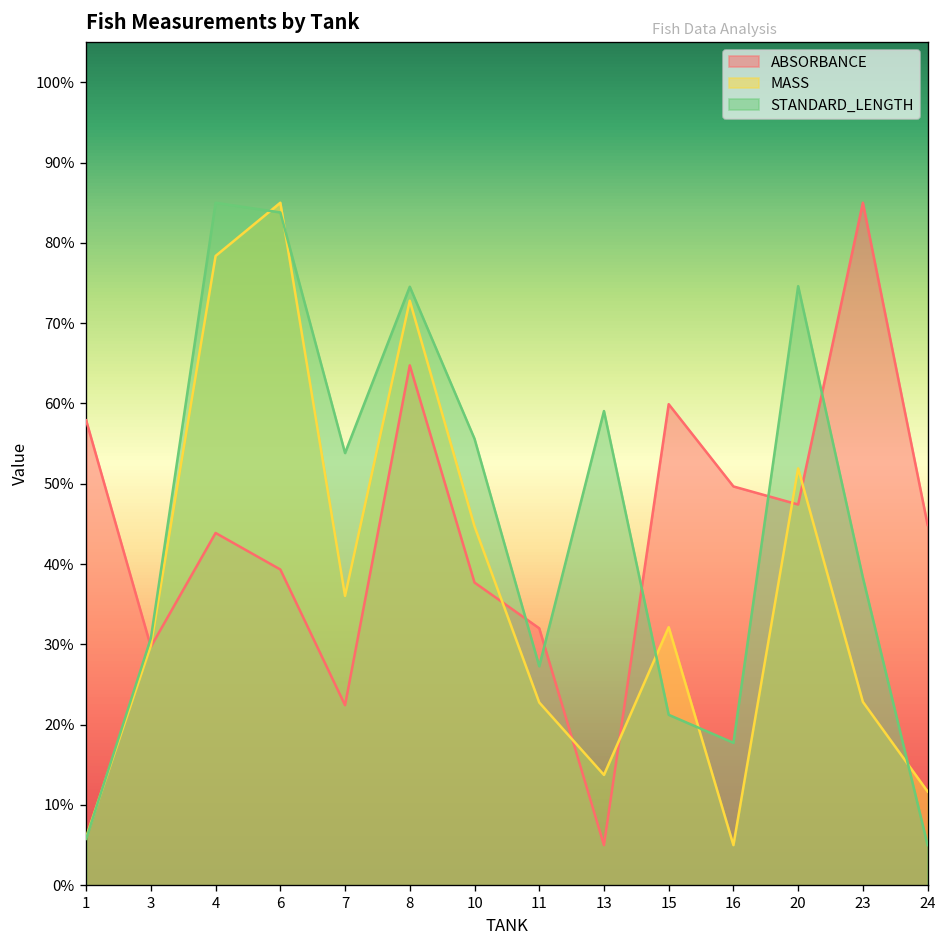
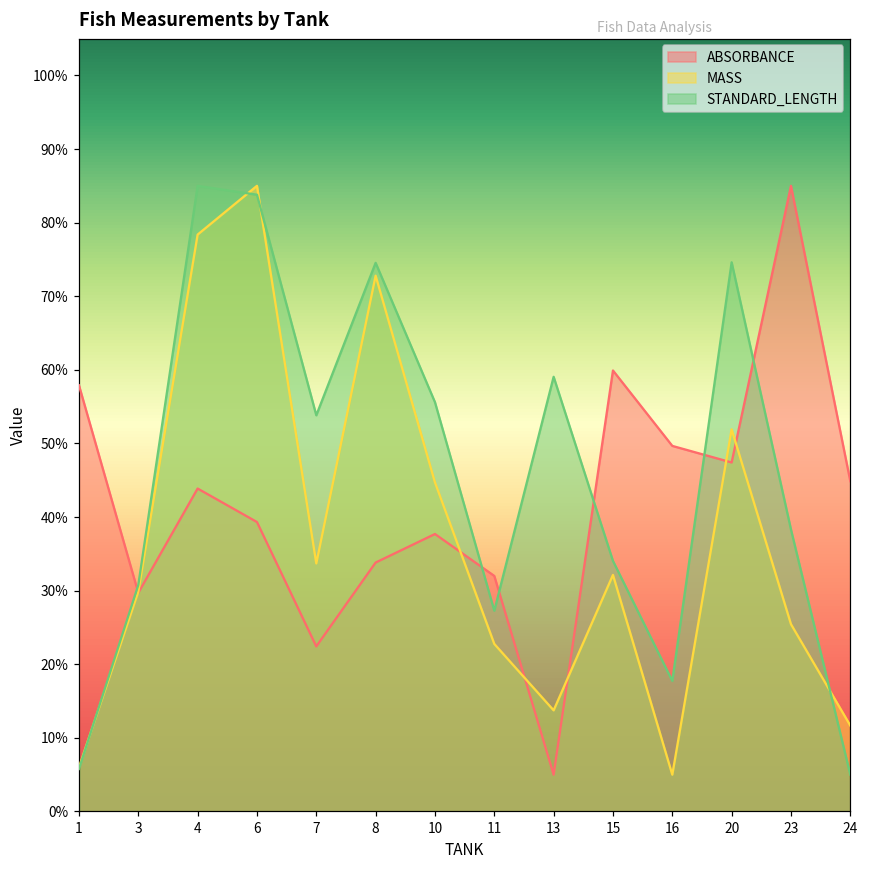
MASS, 7: 36% -> 34%
ABSORBANCE, 8: 65% -> 34%
STANDARD_LENGTH, 15: 21% -> 34%
MASS, 23: 23% -> 25%
